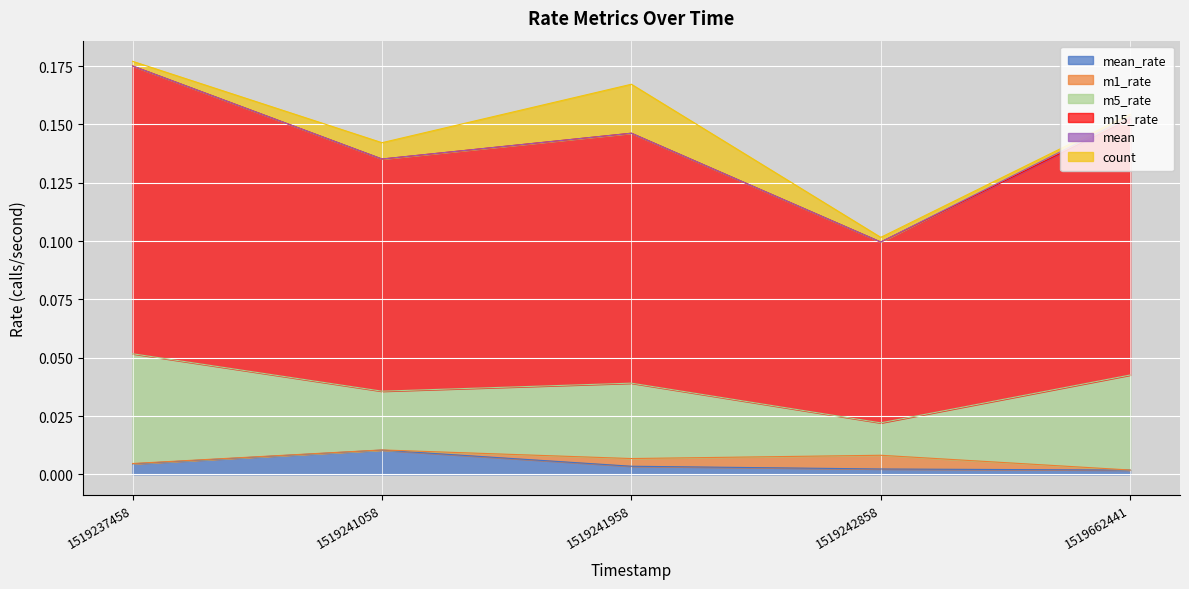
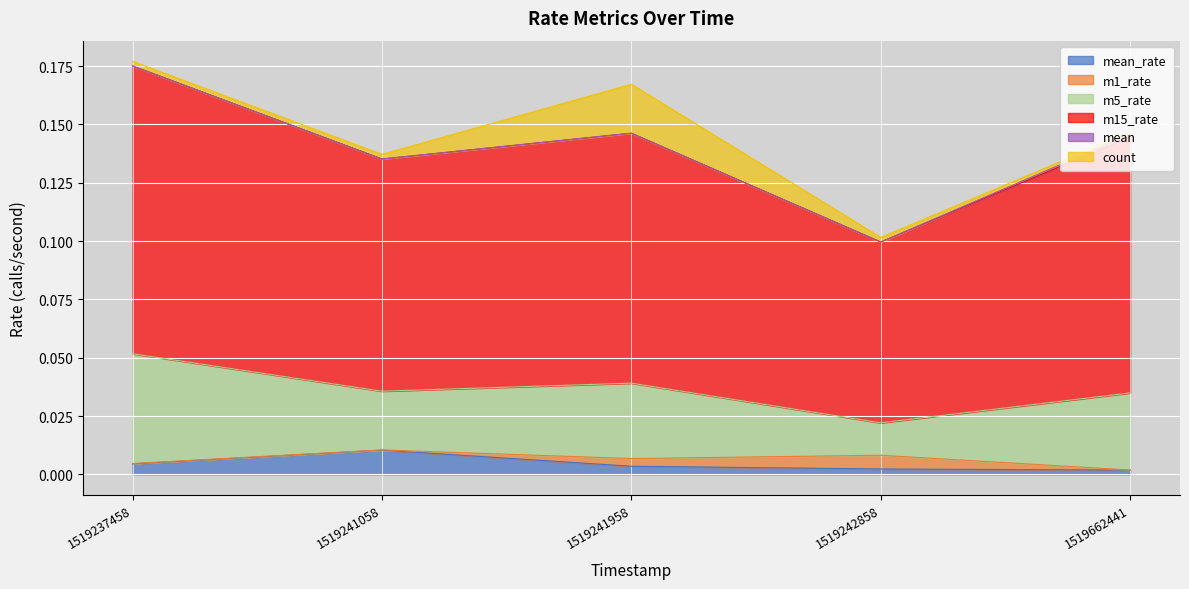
count, 1519241058: 0.007 -> 0.002
m5_rate, 1519662441: 0.041 -> 0.033
